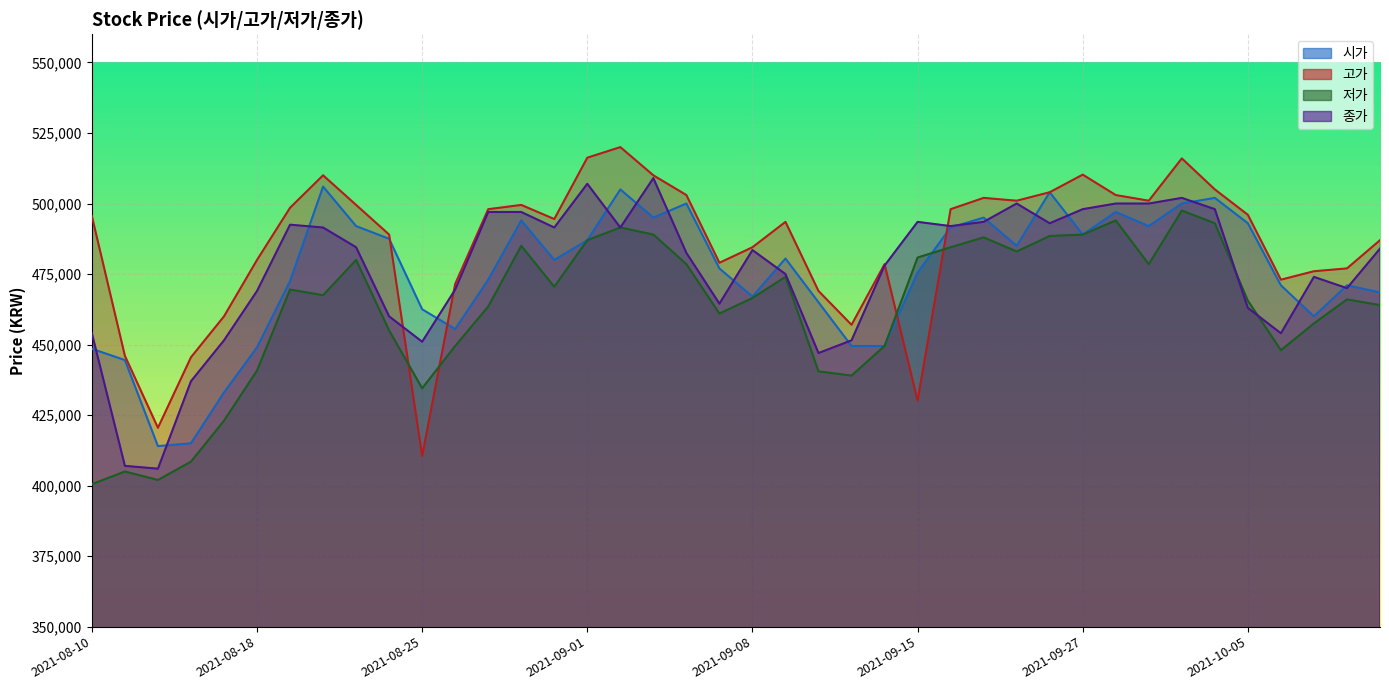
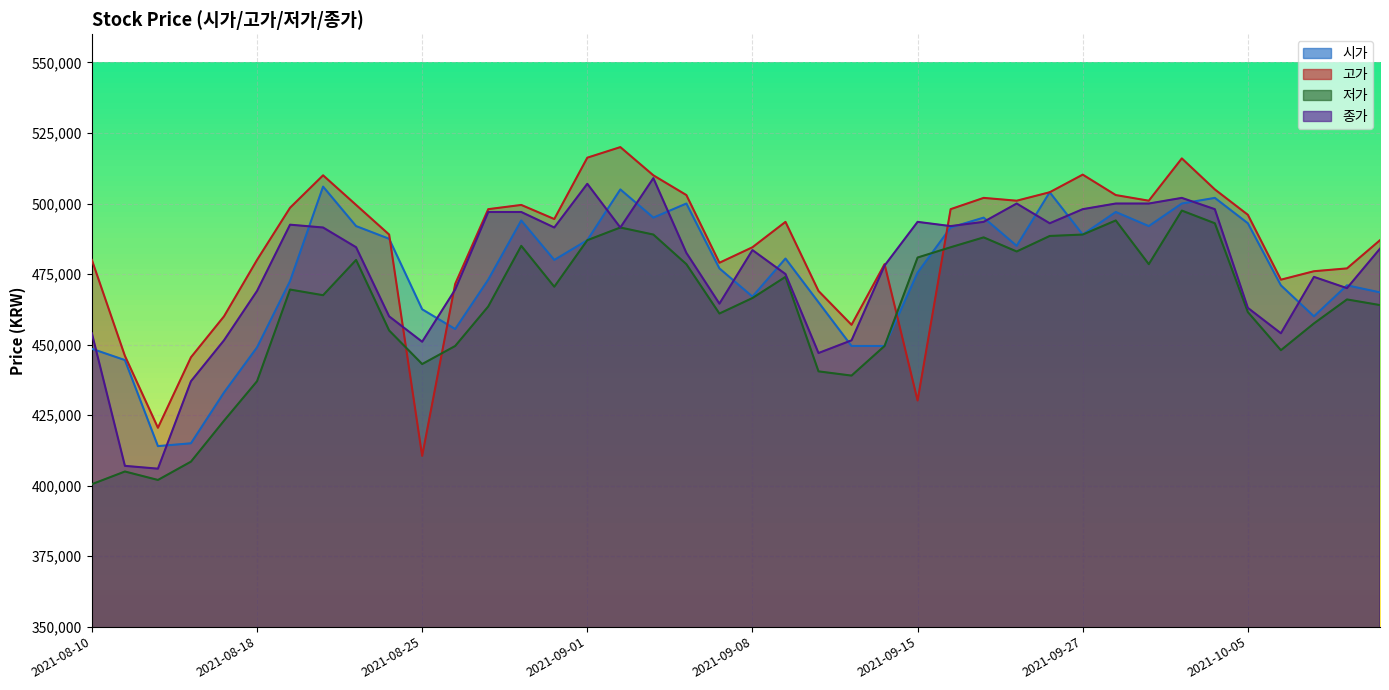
고가, 2021-08-10: 496,000 -> 480,000
저가, 2021-08-18: 441,000 -> 437,000
저가, 2021-08-25: 435,000 -> 443,000
저가, 2021-10-05: 466,000 -> 462,000
